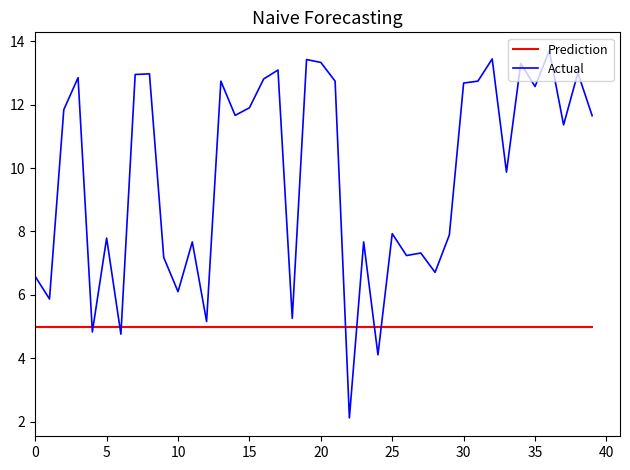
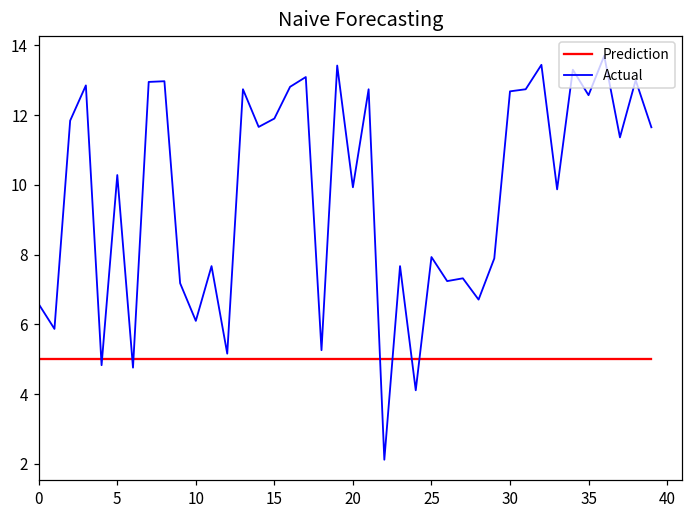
Actual, 5: 7.8 -> 10.3
Actual, 20: 13.3 -> 9.9
